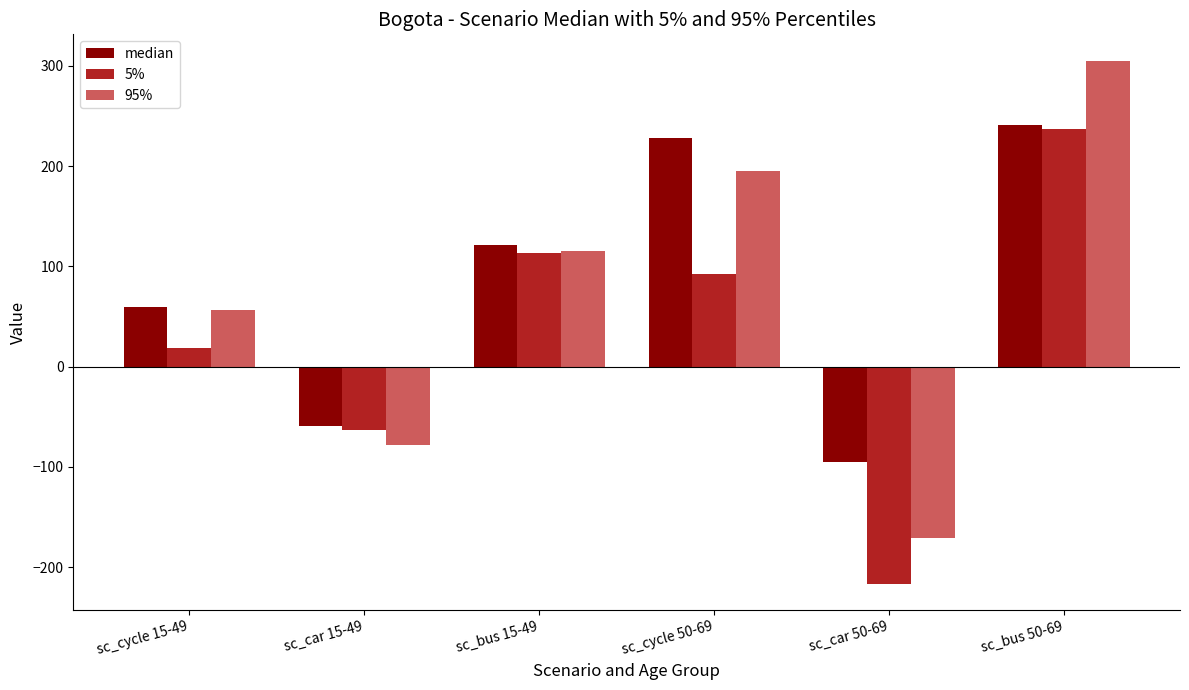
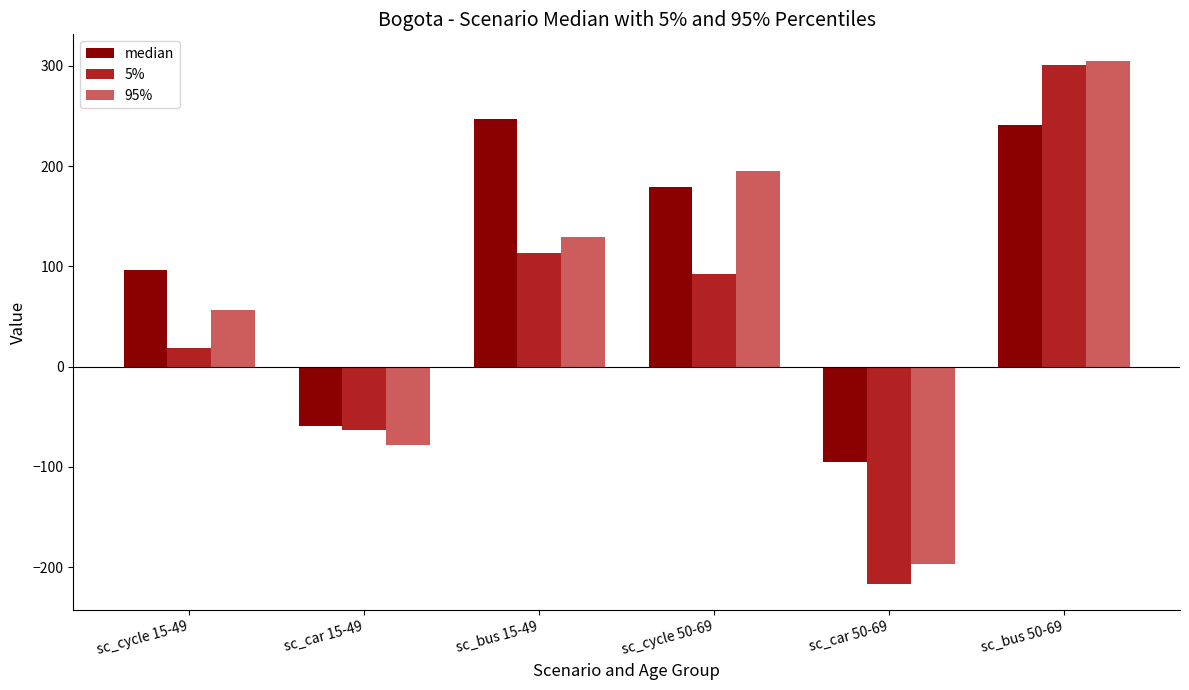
median, sc_cycle 15-49: 59 -> 96
median, sc_bus 15-49: 121 -> 247
95%, sc_bus 15-49: 115 -> 130
median, sc_cycle 50-69: 228 -> 179
95%, sc_car 50-69: -171 -> -197
5%, sc_bus 50-69: 237 -> 300
